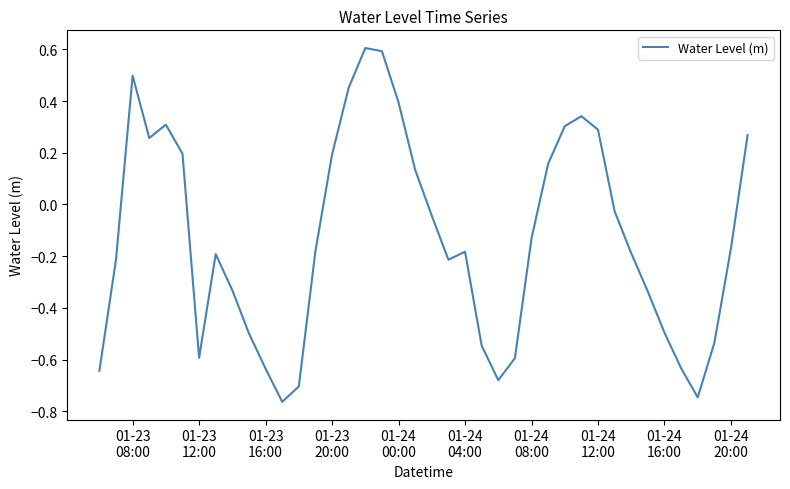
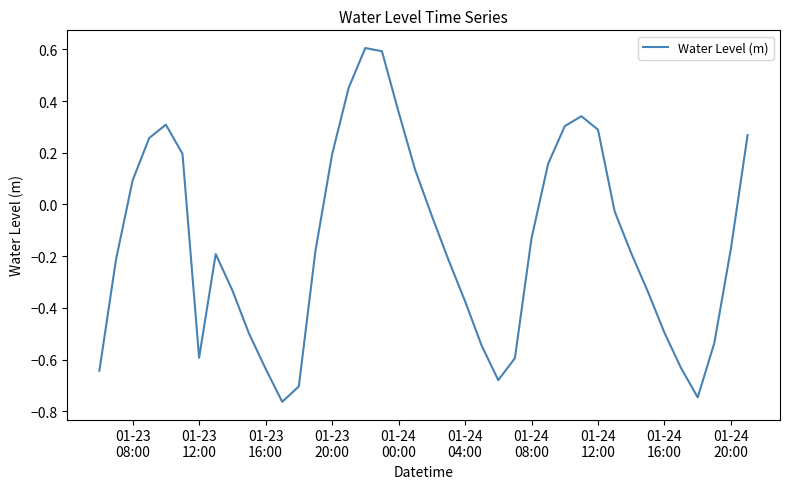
01-23 08:00: 0.50 -> 0.09
01-24 00:00: 0.39 -> 0.36
01-24 04:00: -0.18 -> -0.37
